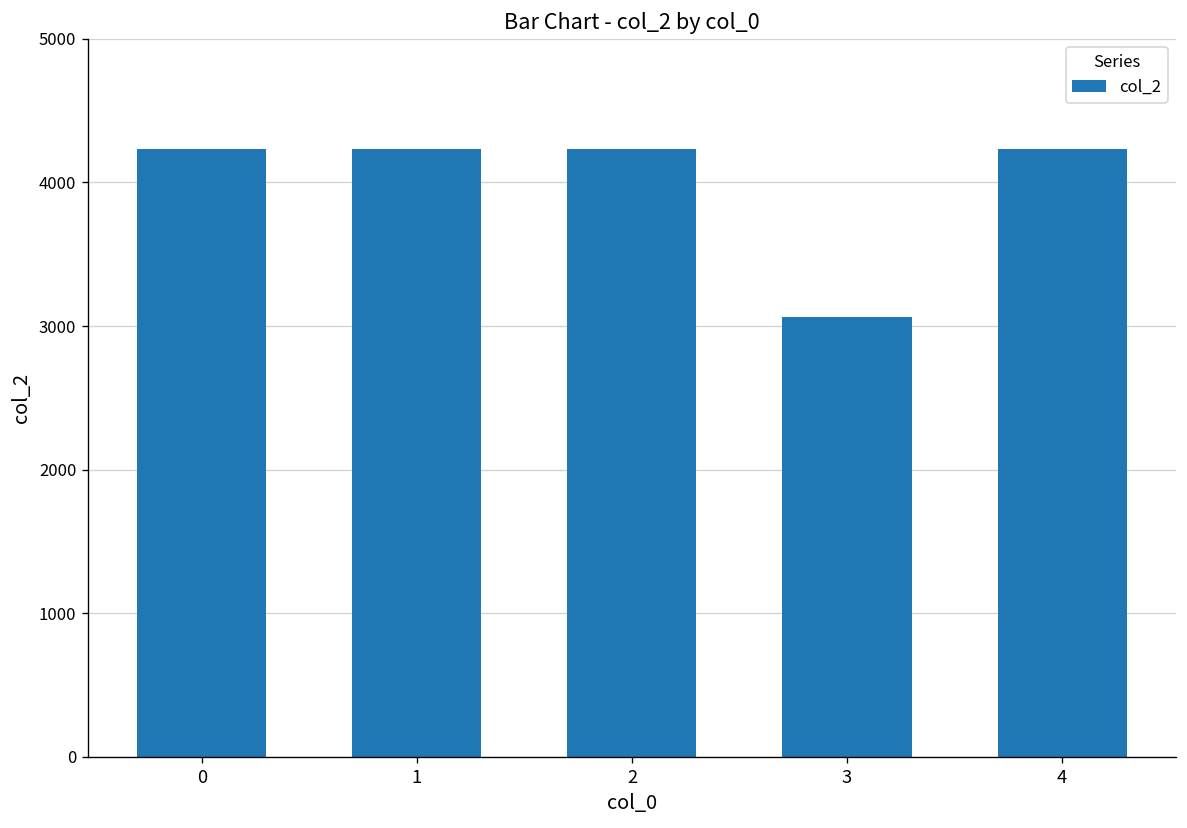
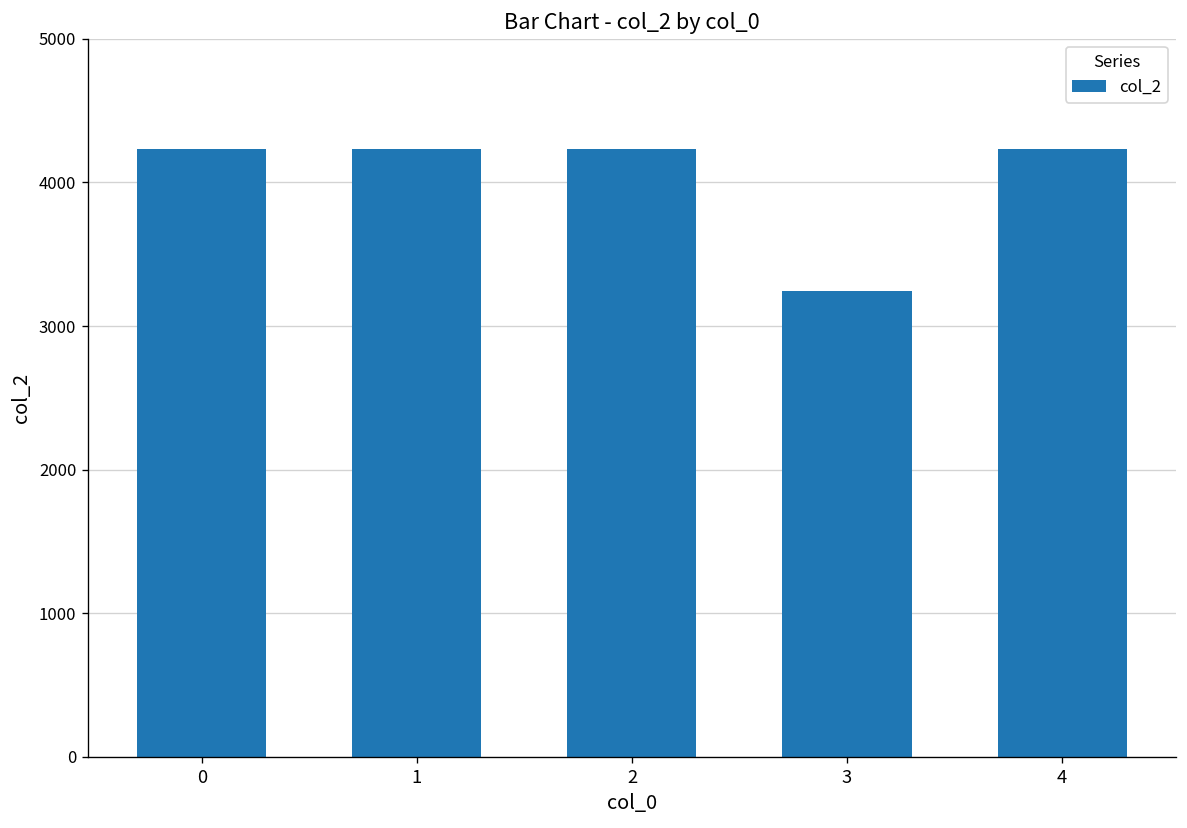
3: 3060 -> 3250
